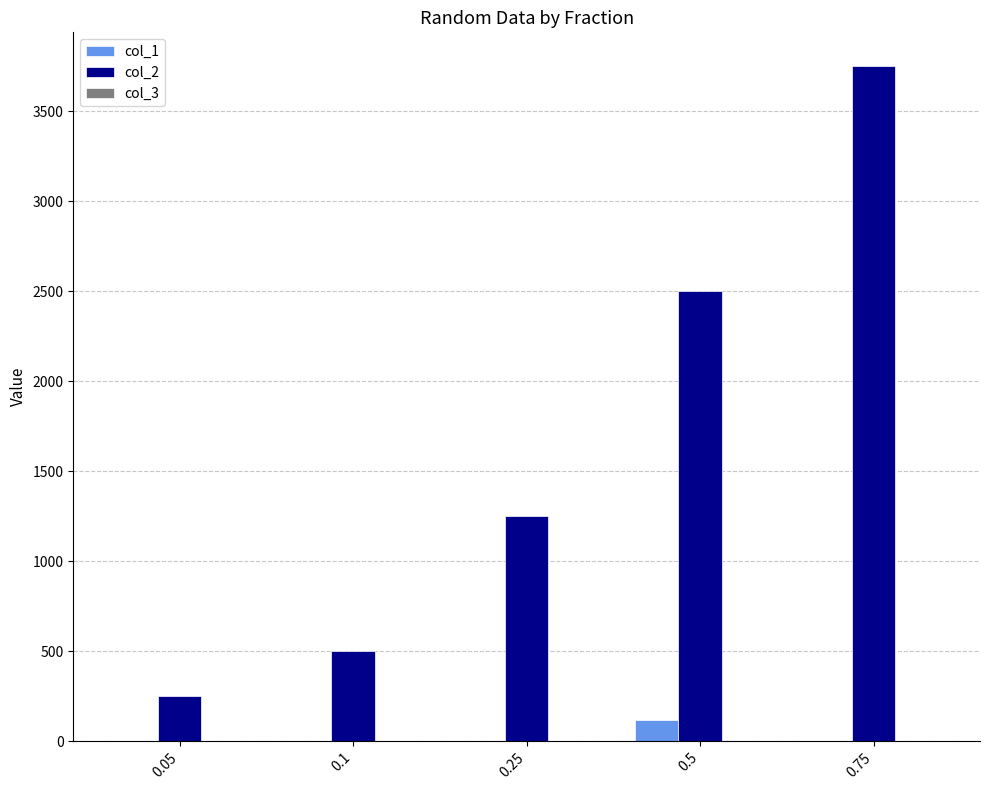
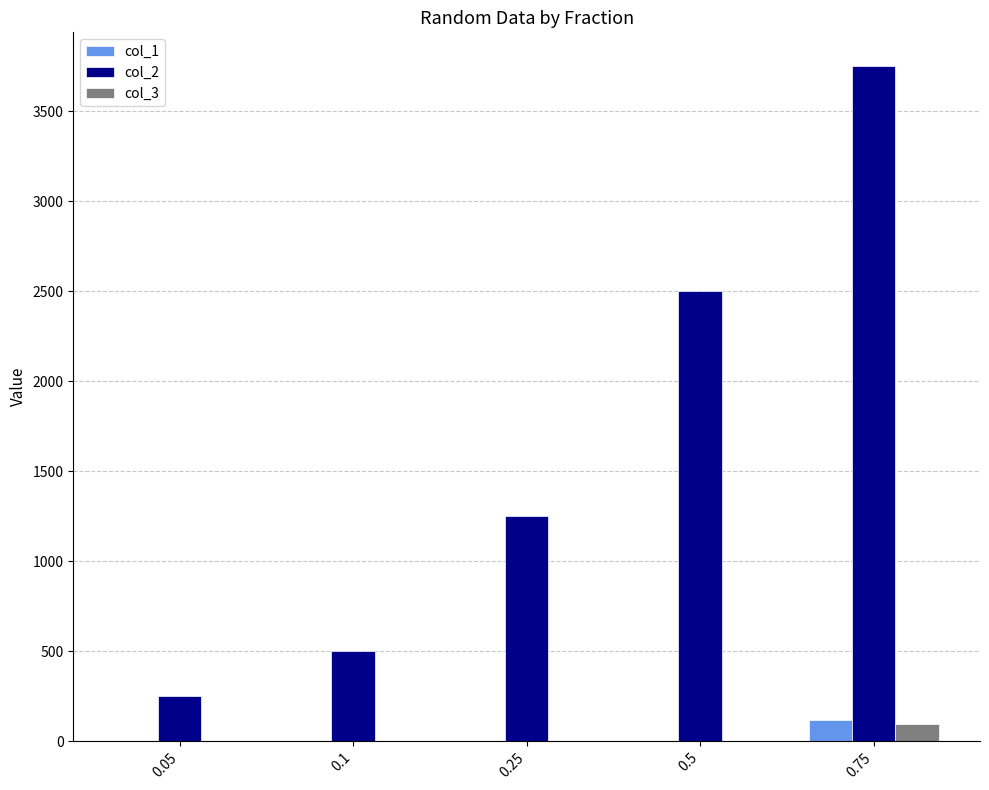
col_1, 0.5: 120 -> 0
col_1, 0.75: 0 -> 120
col_3, 0.75: 0 -> 100
